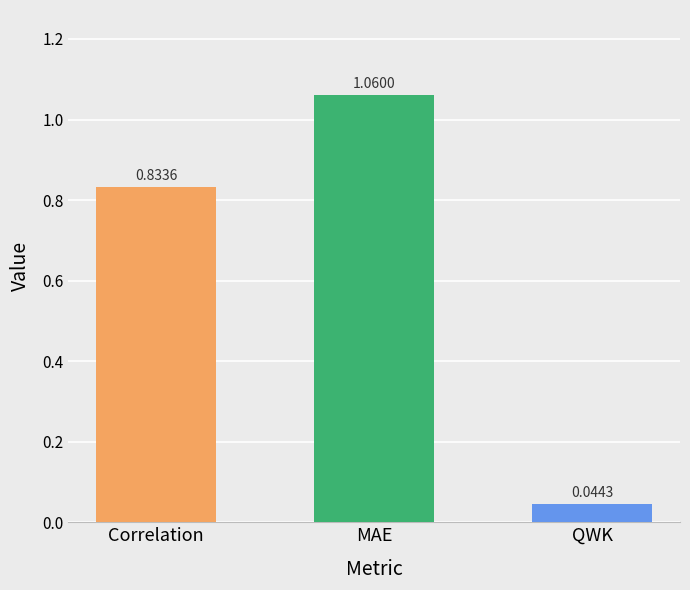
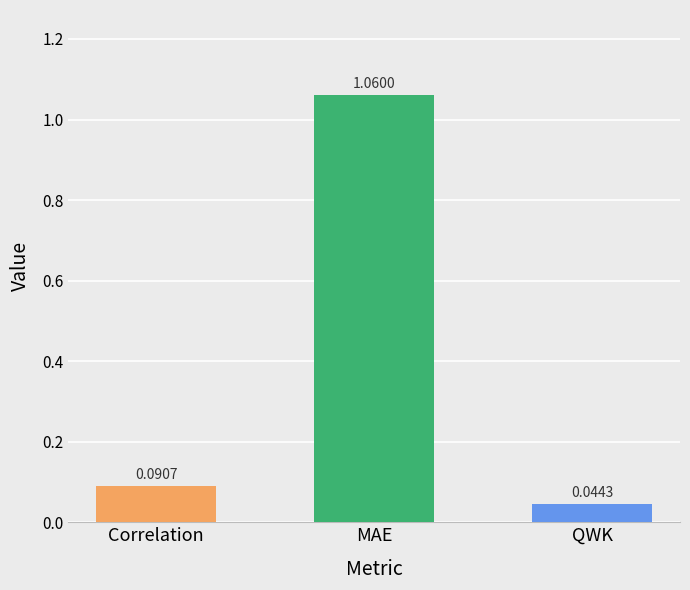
Correlation: 0.8336 -> 0.0907
